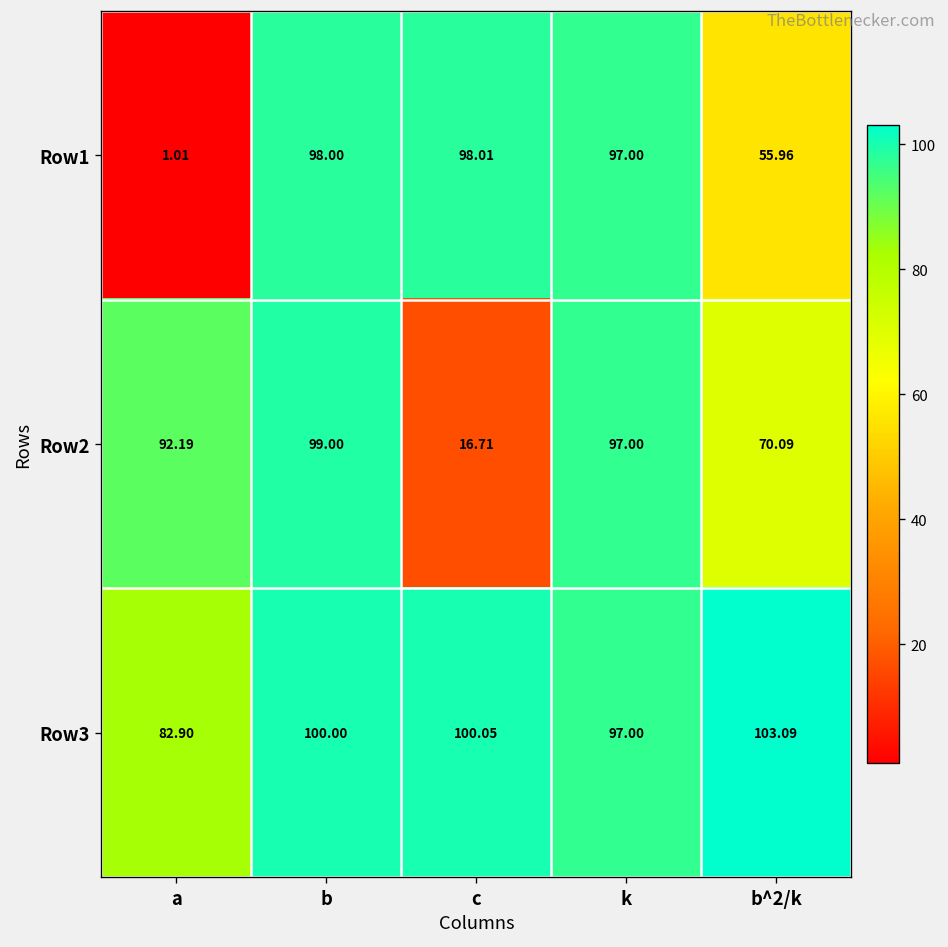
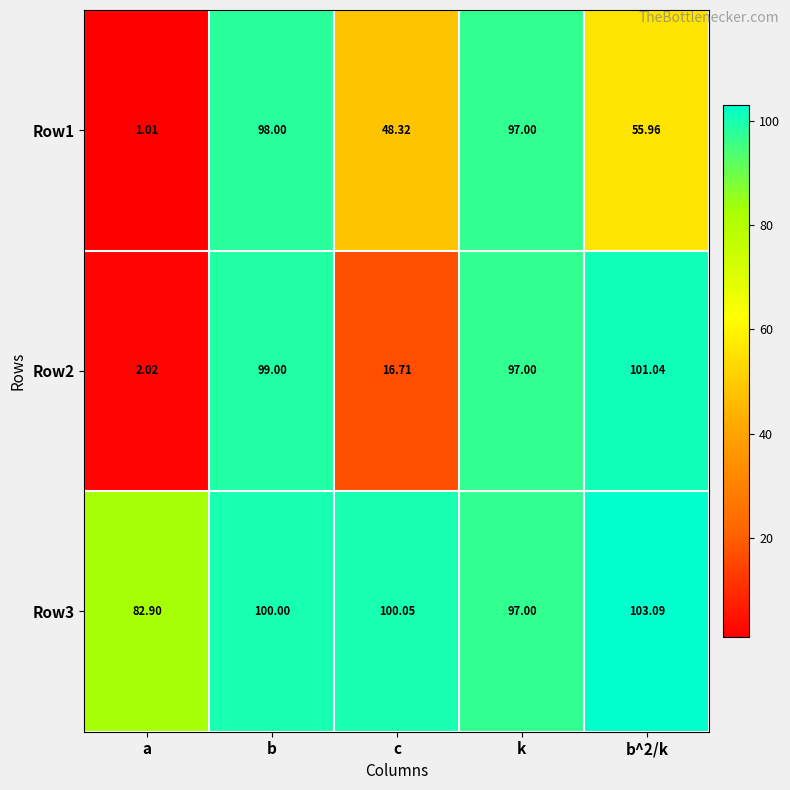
Row1, c: 98.01 -> 48.32
Row2, a: 92.19 -> 2.02
Row2, b^2/k: 70.09 -> 101.04
